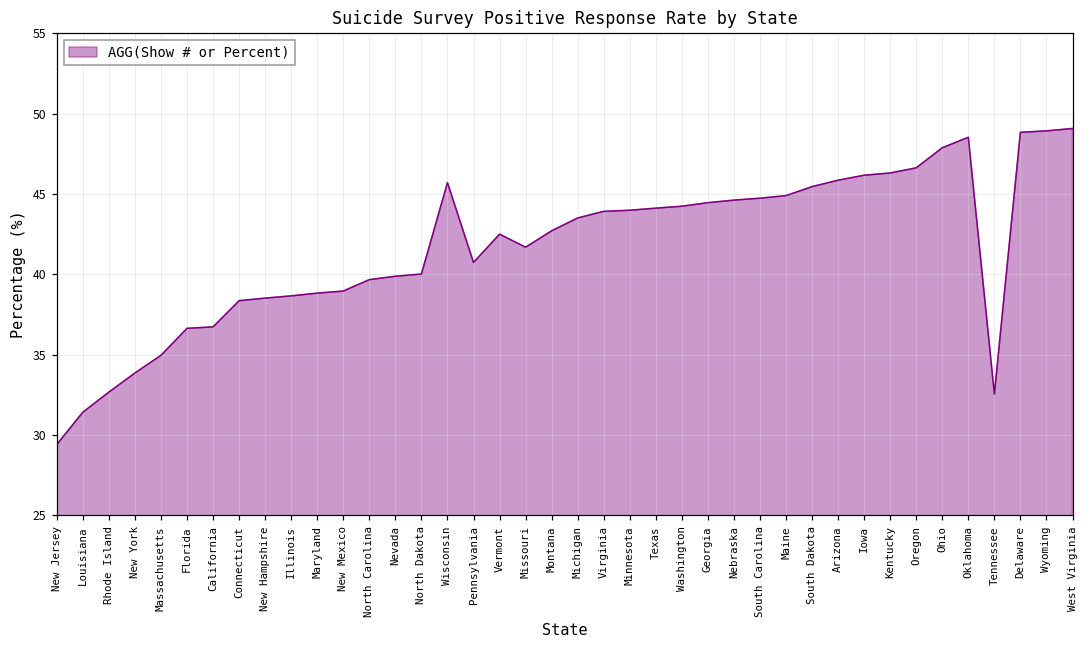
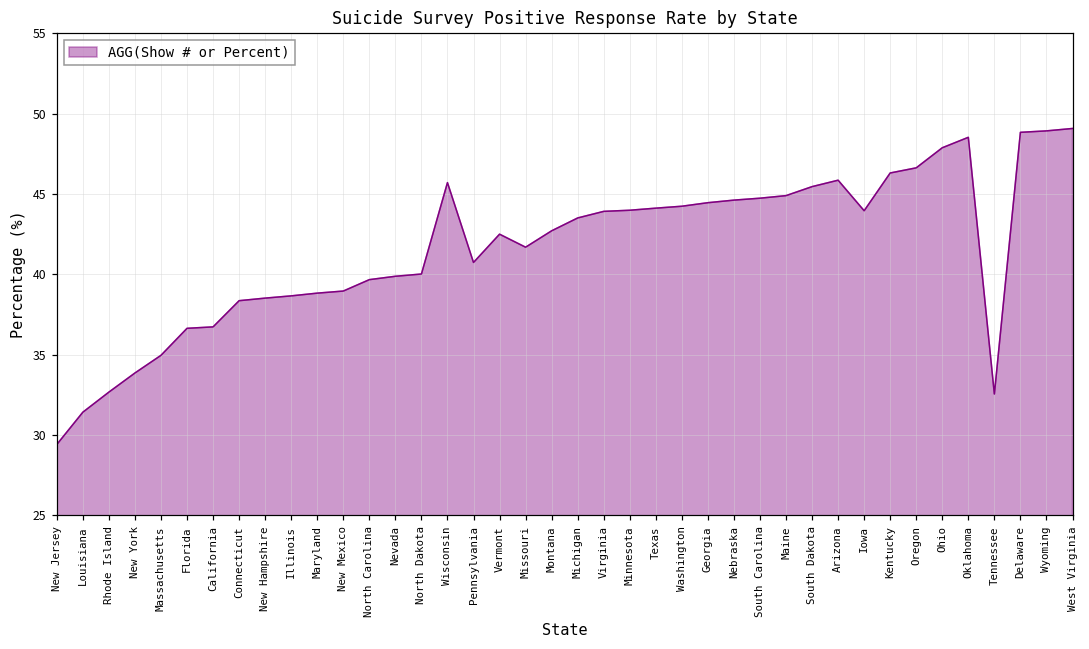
Iowa: 46.2 -> 44.0
